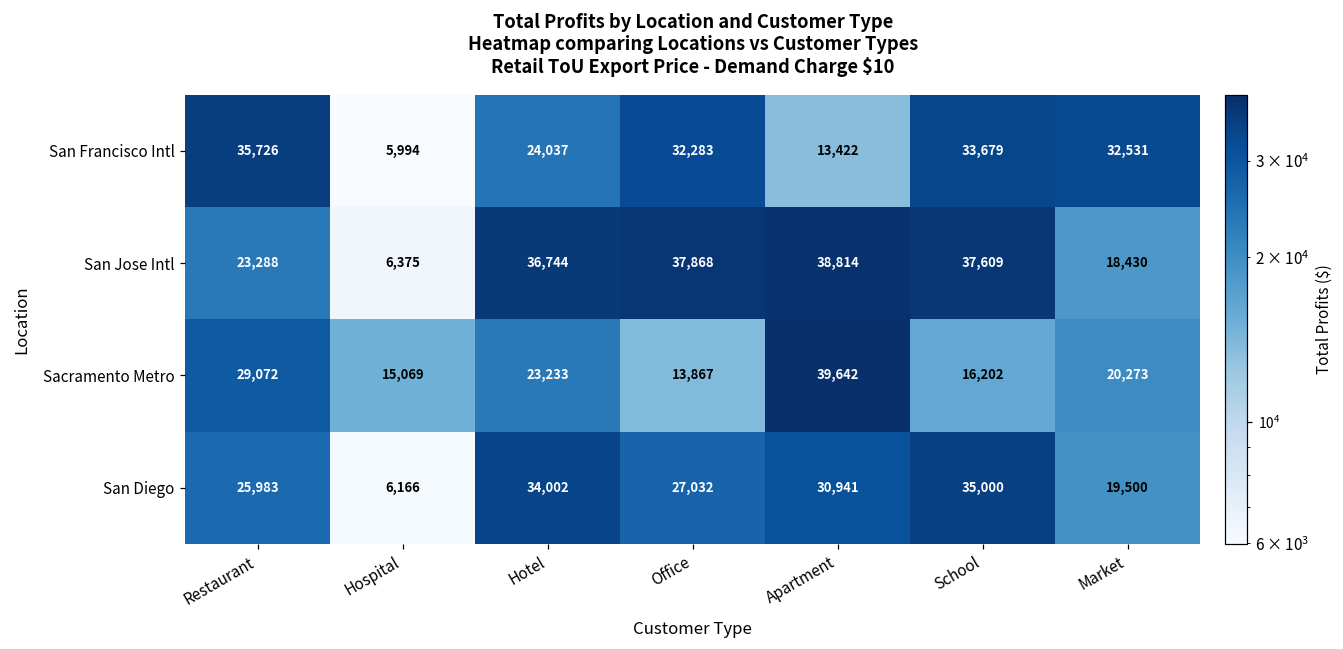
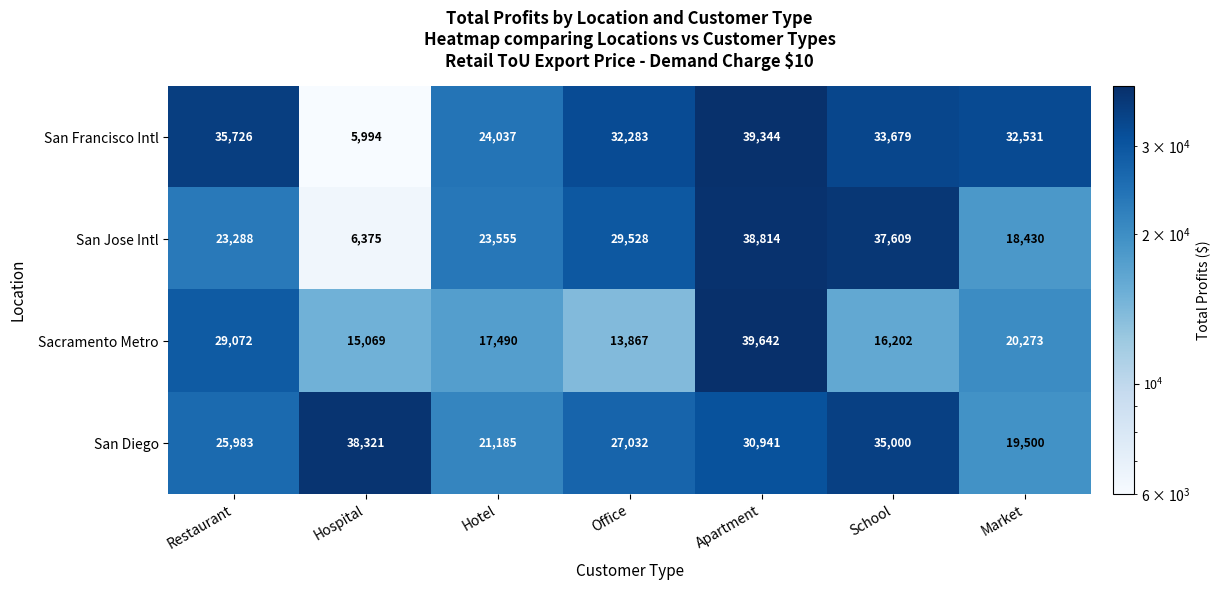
San Francisco Intl, Apartment: 13,422 -> 39,344
San Jose Intl, Hotel: 36,744 -> 23,555
San Jose Intl, Office: 37,868 -> 29,528
Sacramento Metro, Hotel: 23,233 -> 17,490
San Diego, Hospital: 6,166 -> 38,321
San Diego, Hotel: 34,002 -> 21,185
